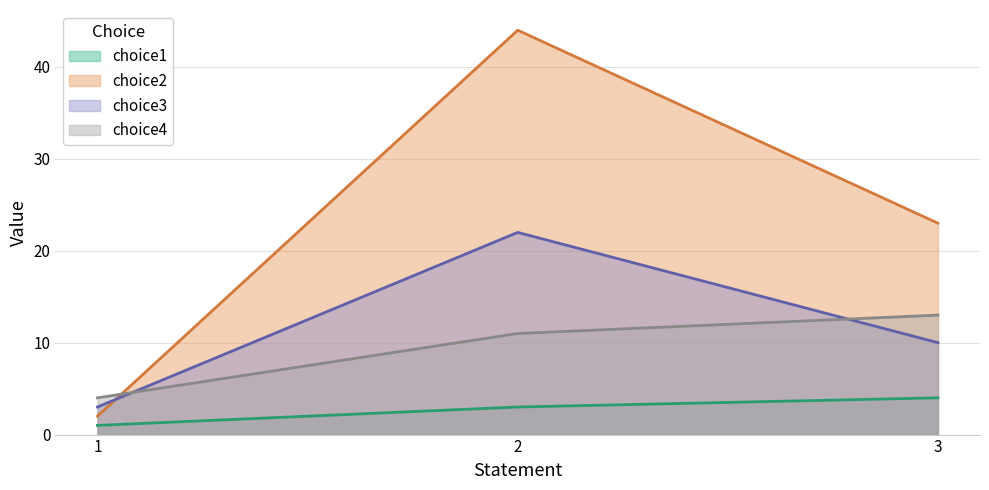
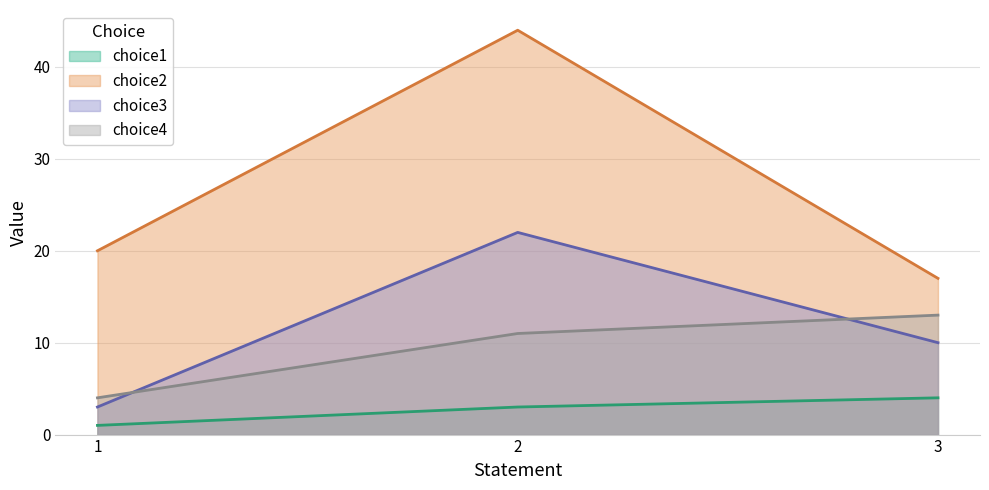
choice2, 1: 2 -> 20
choice2, 3: 23 -> 17
